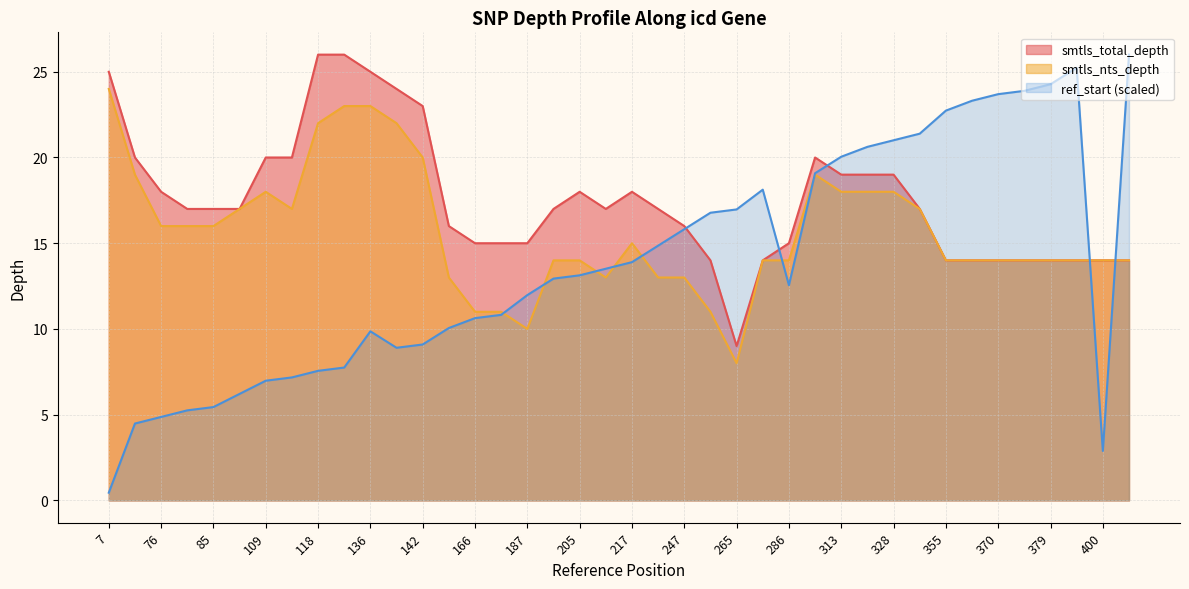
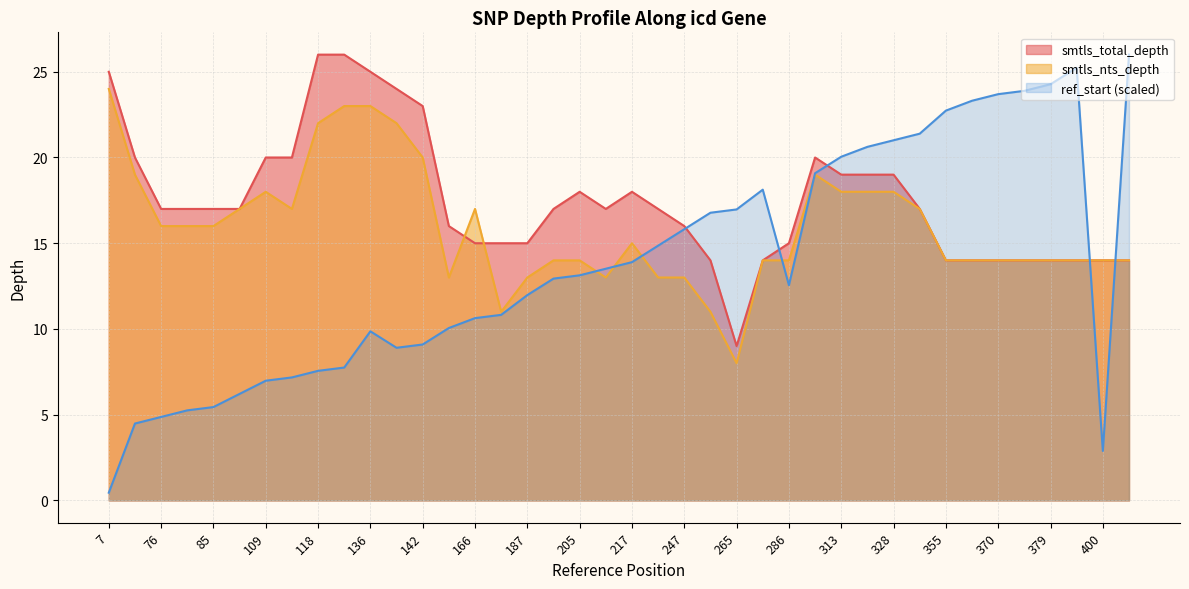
smtls_total_depth, 76: 18 -> 17
smtls_nts_depth, 166: 11 -> 17
smtls_nts_depth, 187: 10 -> 13
